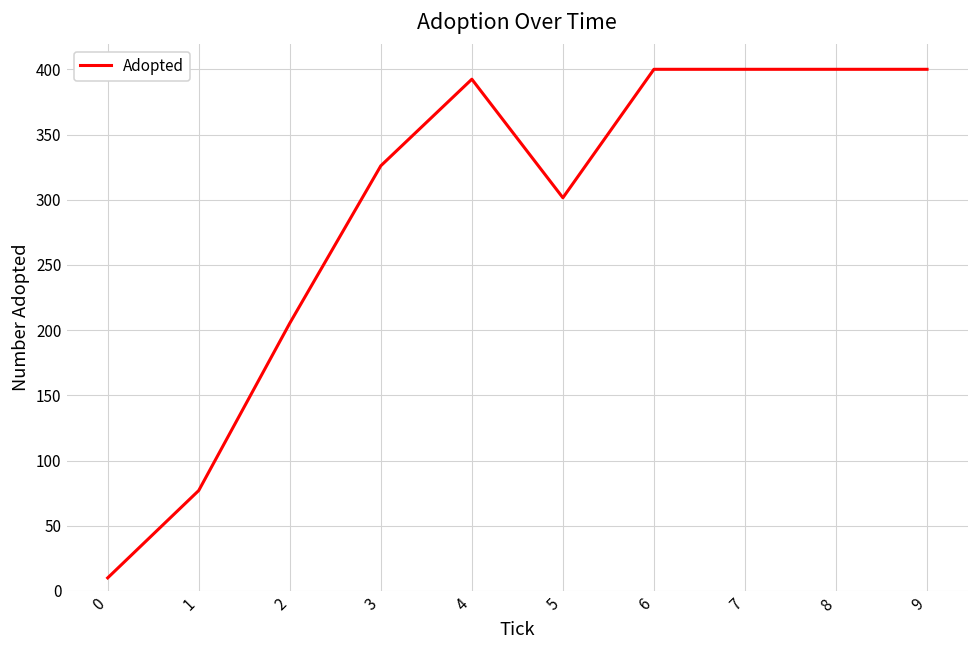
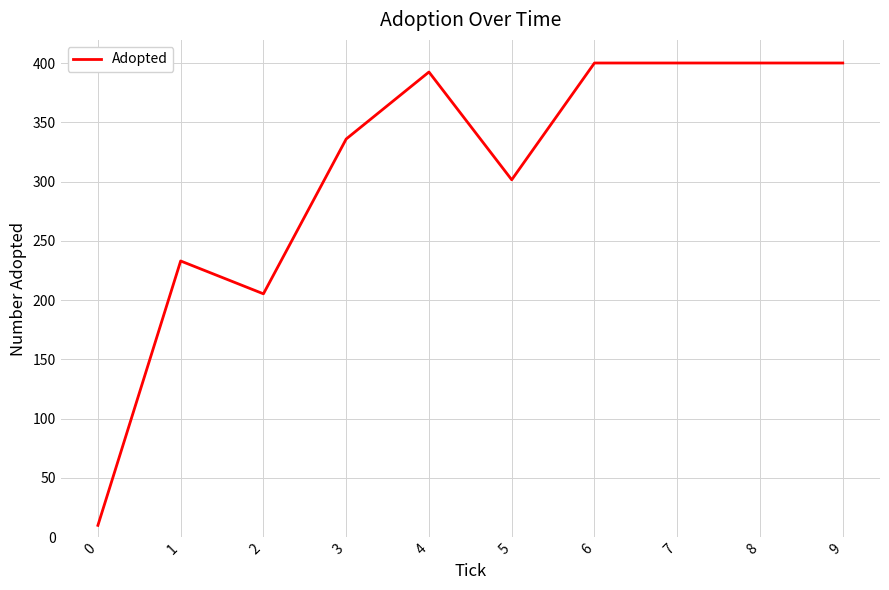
1: 77 -> 233
3: 326 -> 336
